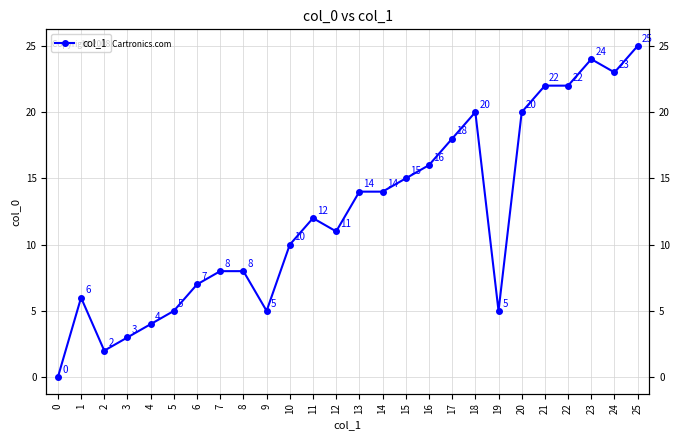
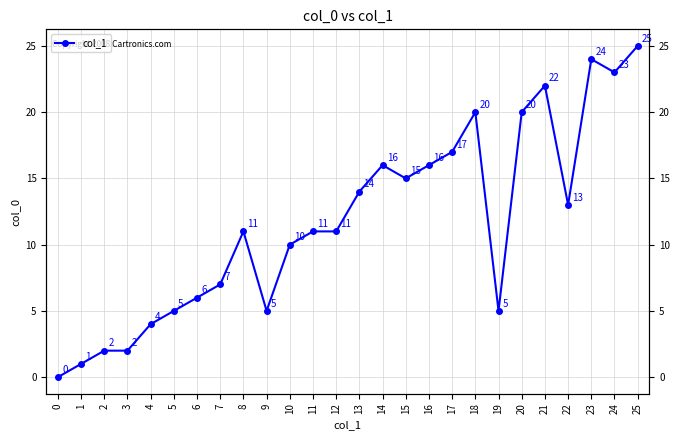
1: 6 -> 1
3: 3 -> 2
6: 7 -> 6
7: 8 -> 7
8: 8 -> 11
11: 12 -> 11
14: 14 -> 16
17: 18 -> 17
22: 22 -> 13
